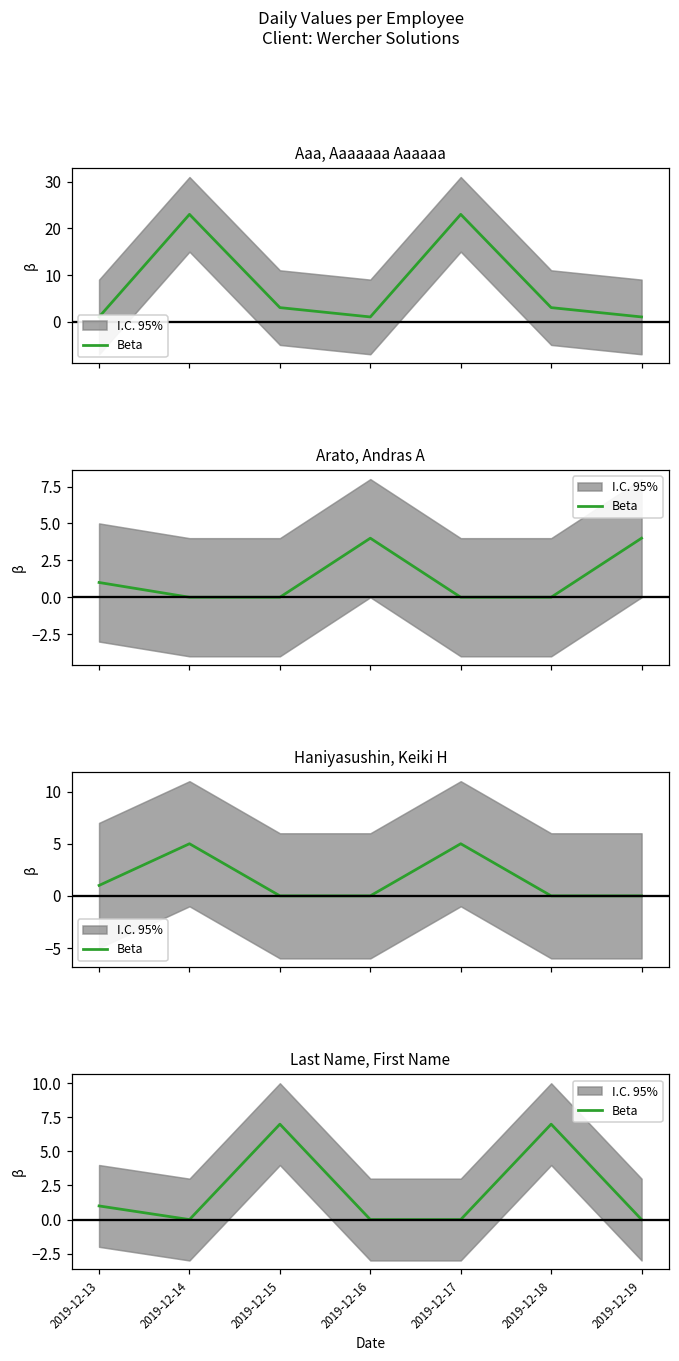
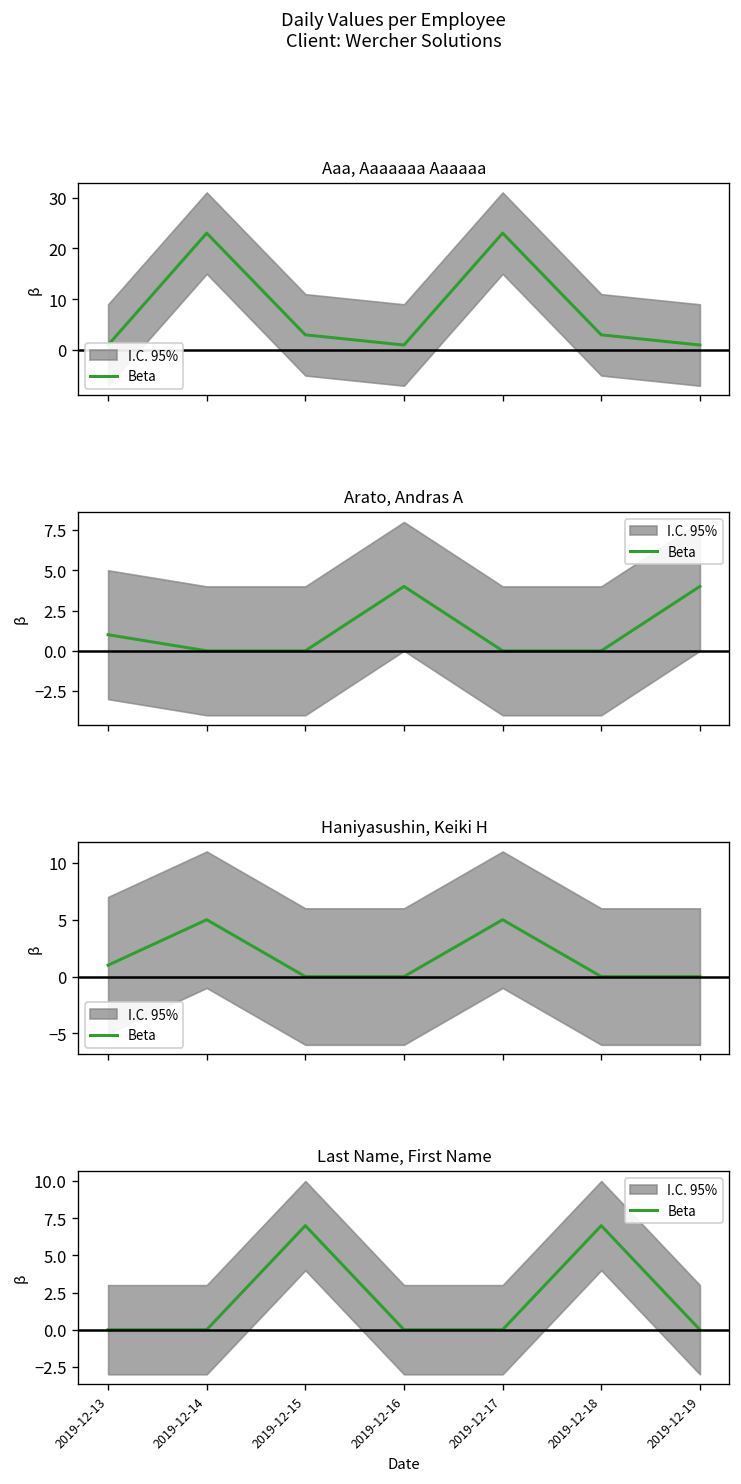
Last Name, First Name, Beta, 2019-12-13: 1 -> 0
